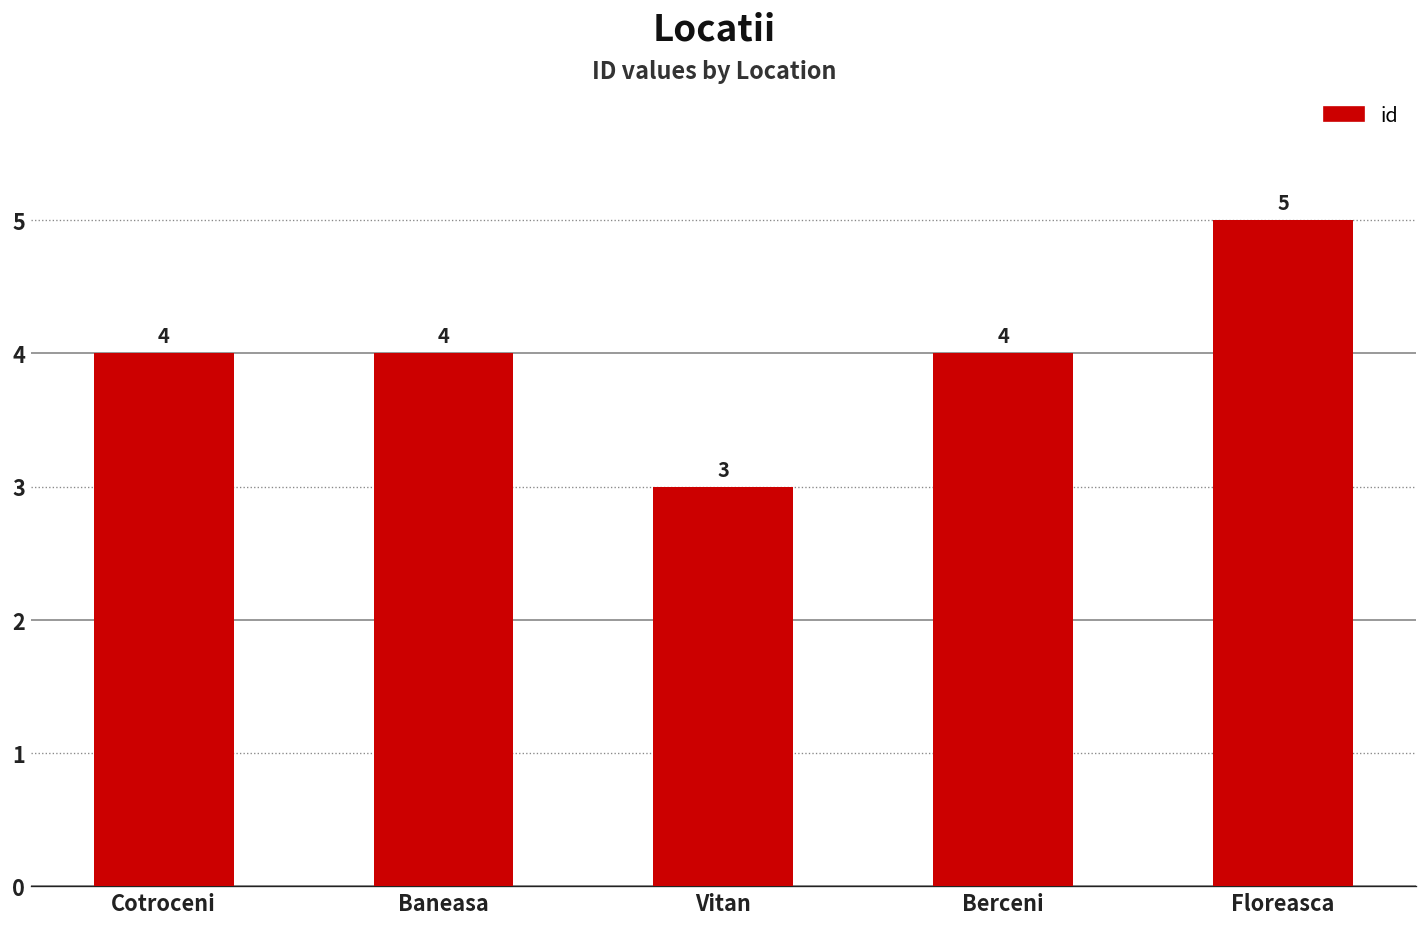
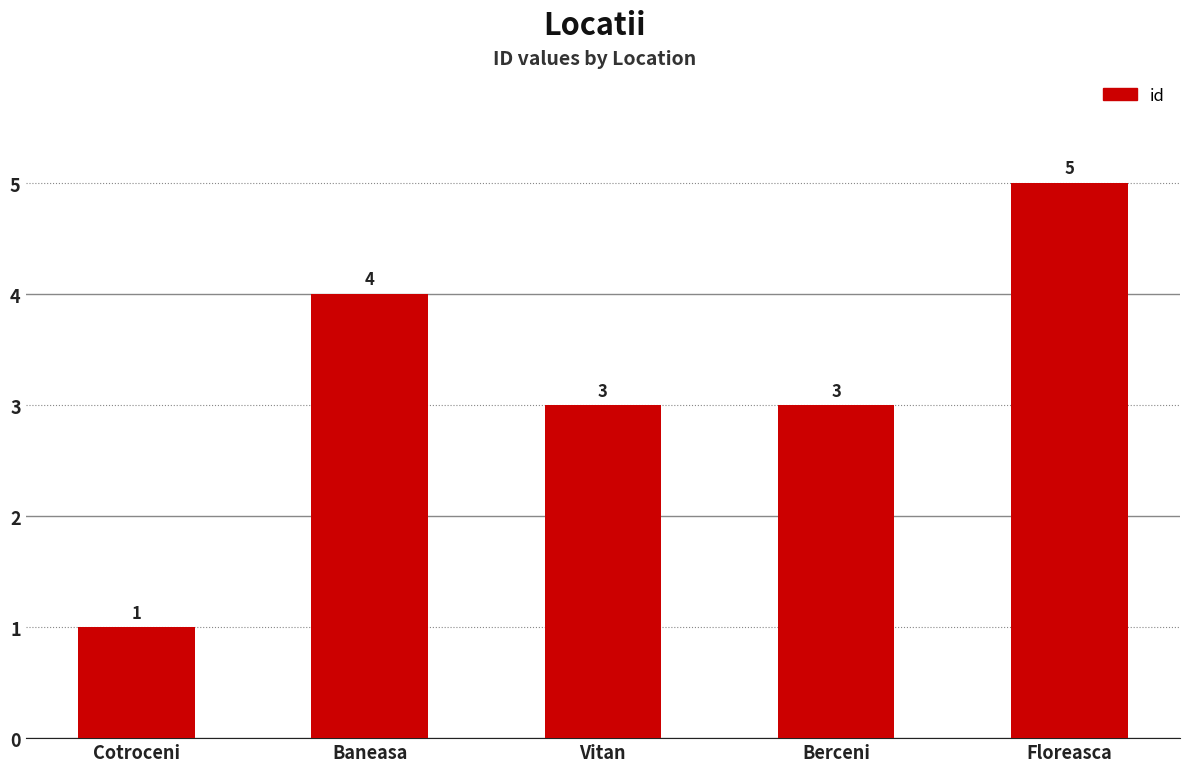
Cotroceni: 4 -> 1
Berceni: 4 -> 3
